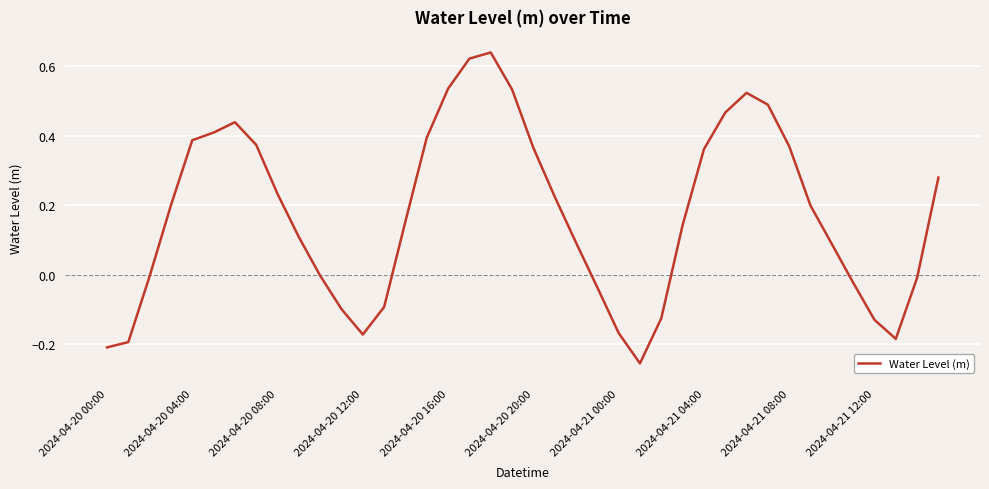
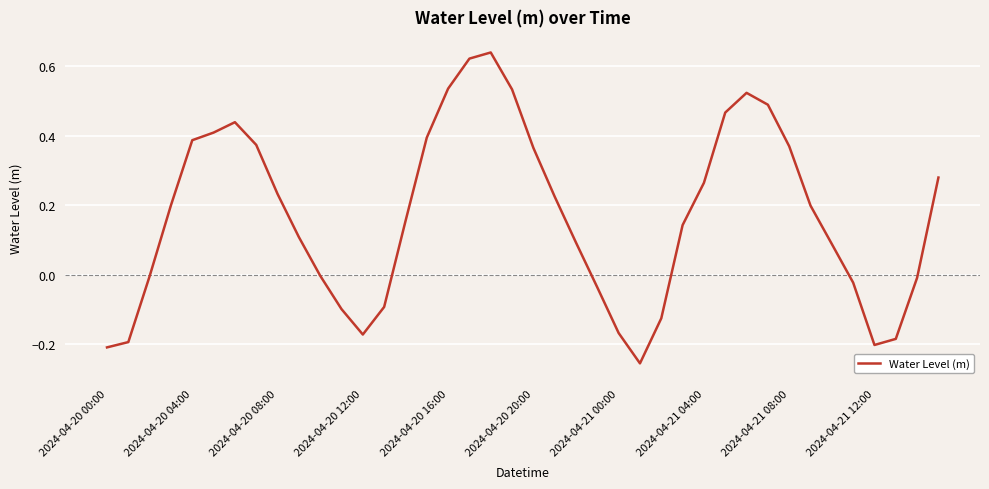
2024-04-21 04:00: 0.36 -> 0.26
2024-04-21 12:00: -0.13 -> -0.20
